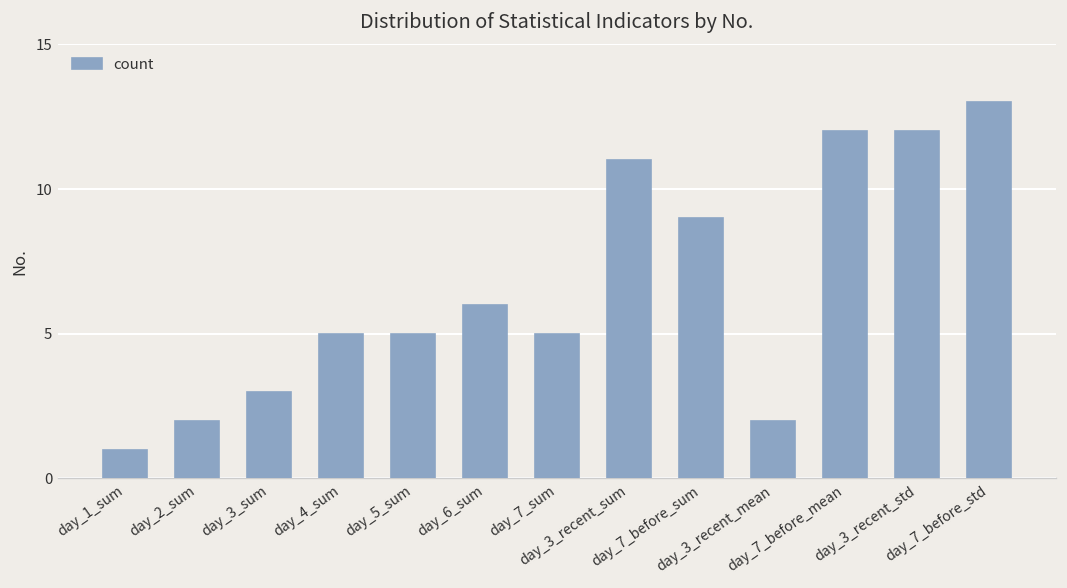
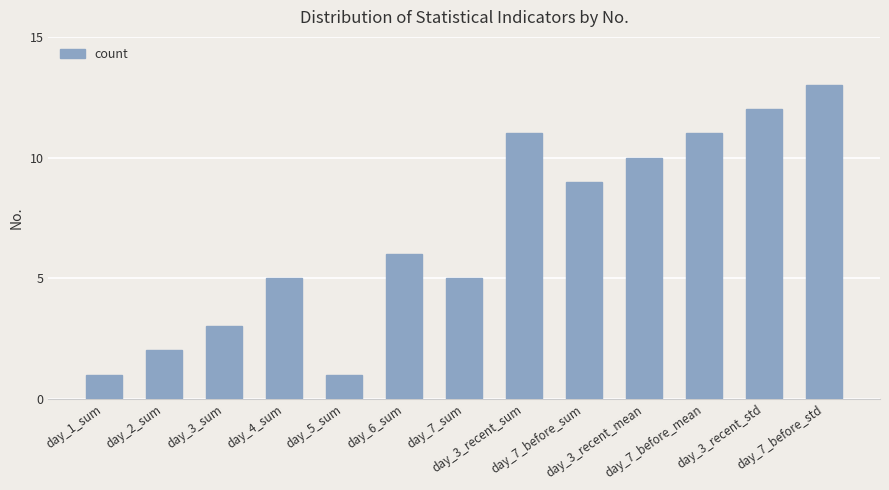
day_5_sum: 5 -> 1
day_3_recent_mean: 2 -> 10
day_7_before_mean: 12 -> 11
